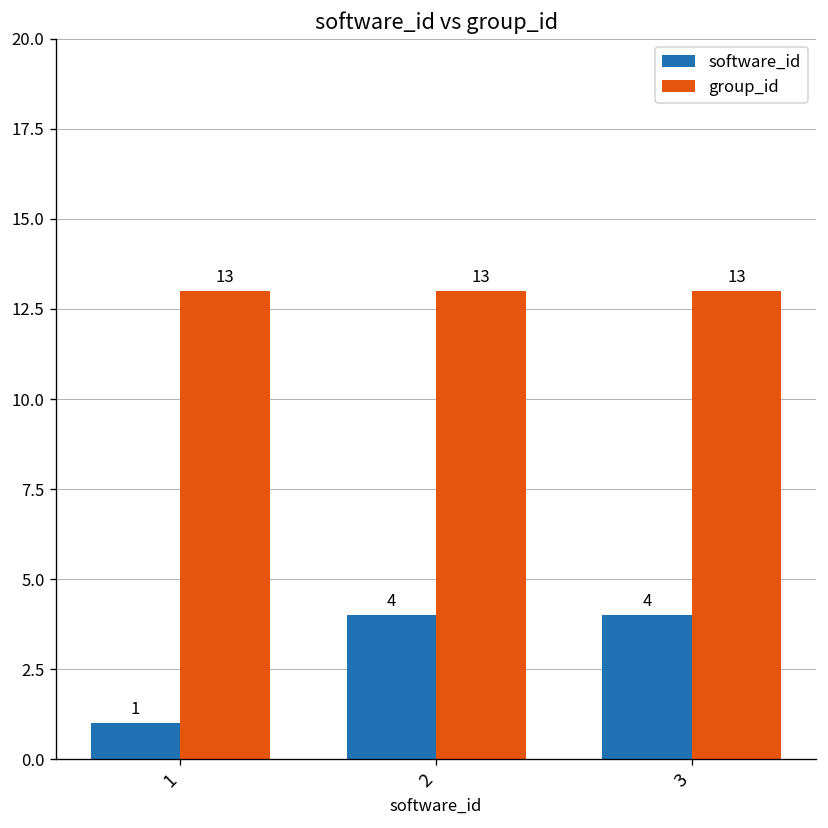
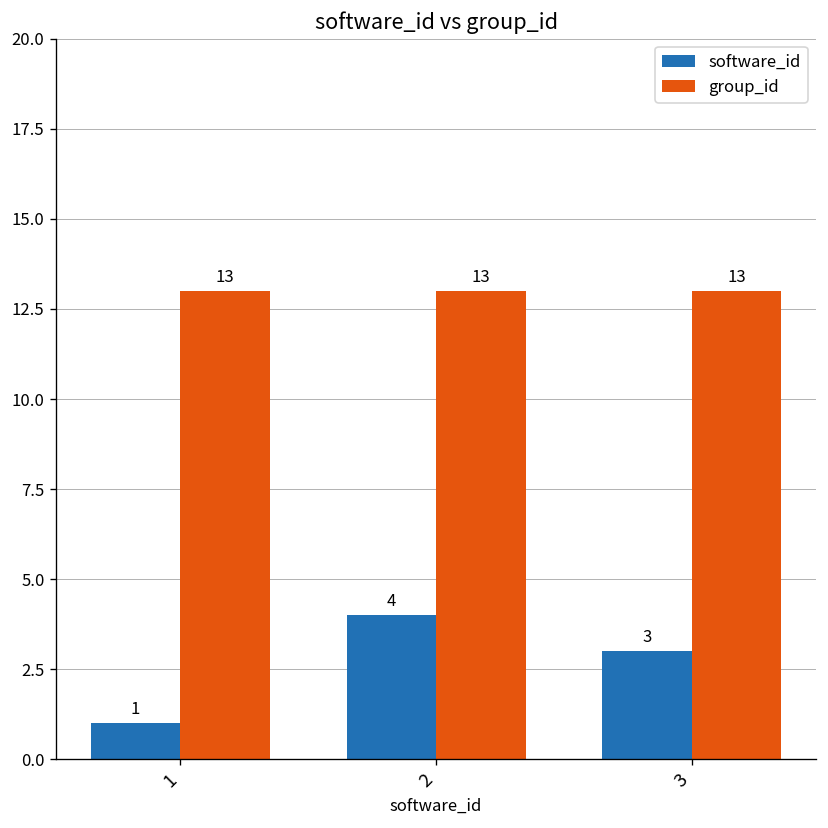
software_id, 3: 4 -> 3
